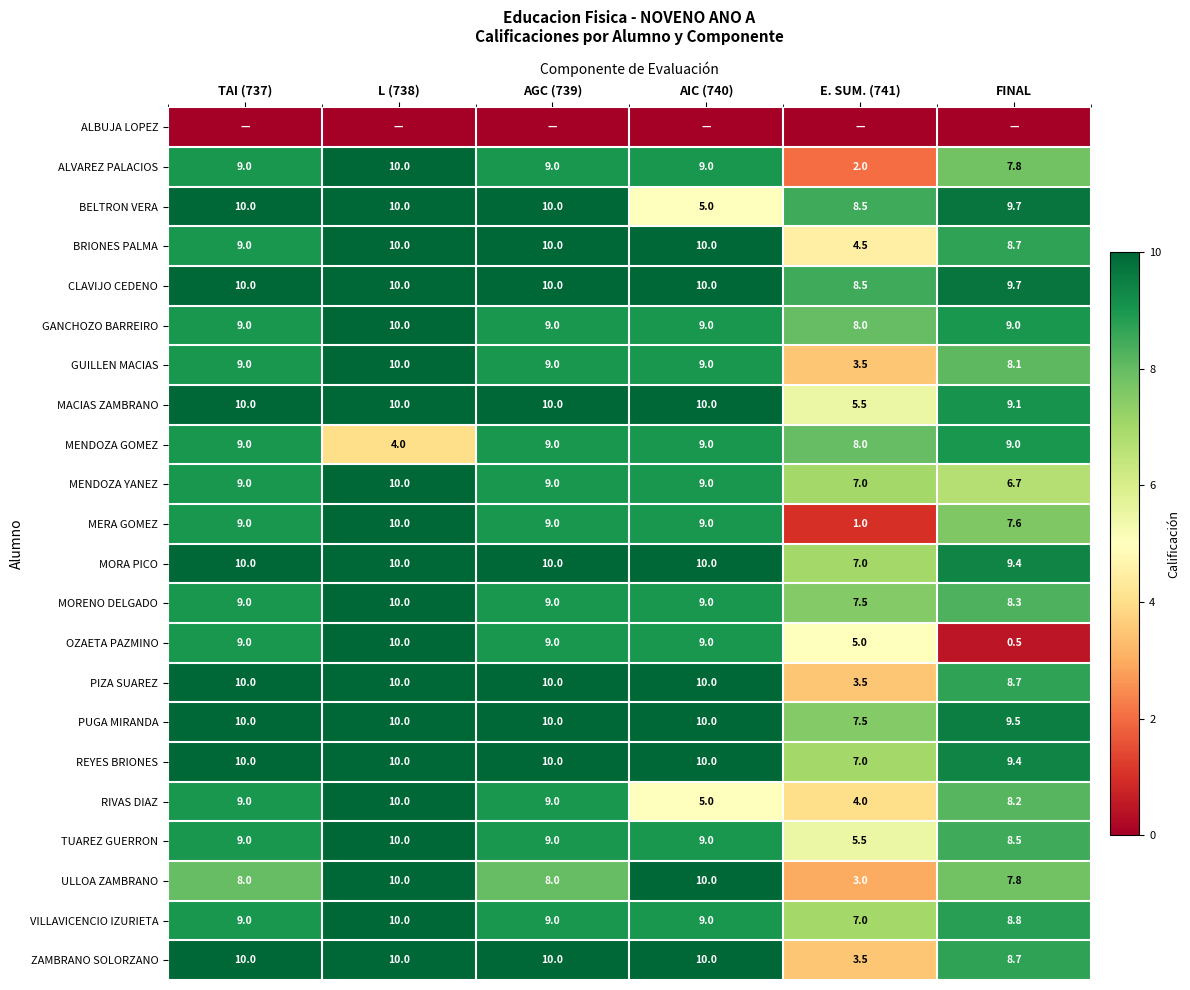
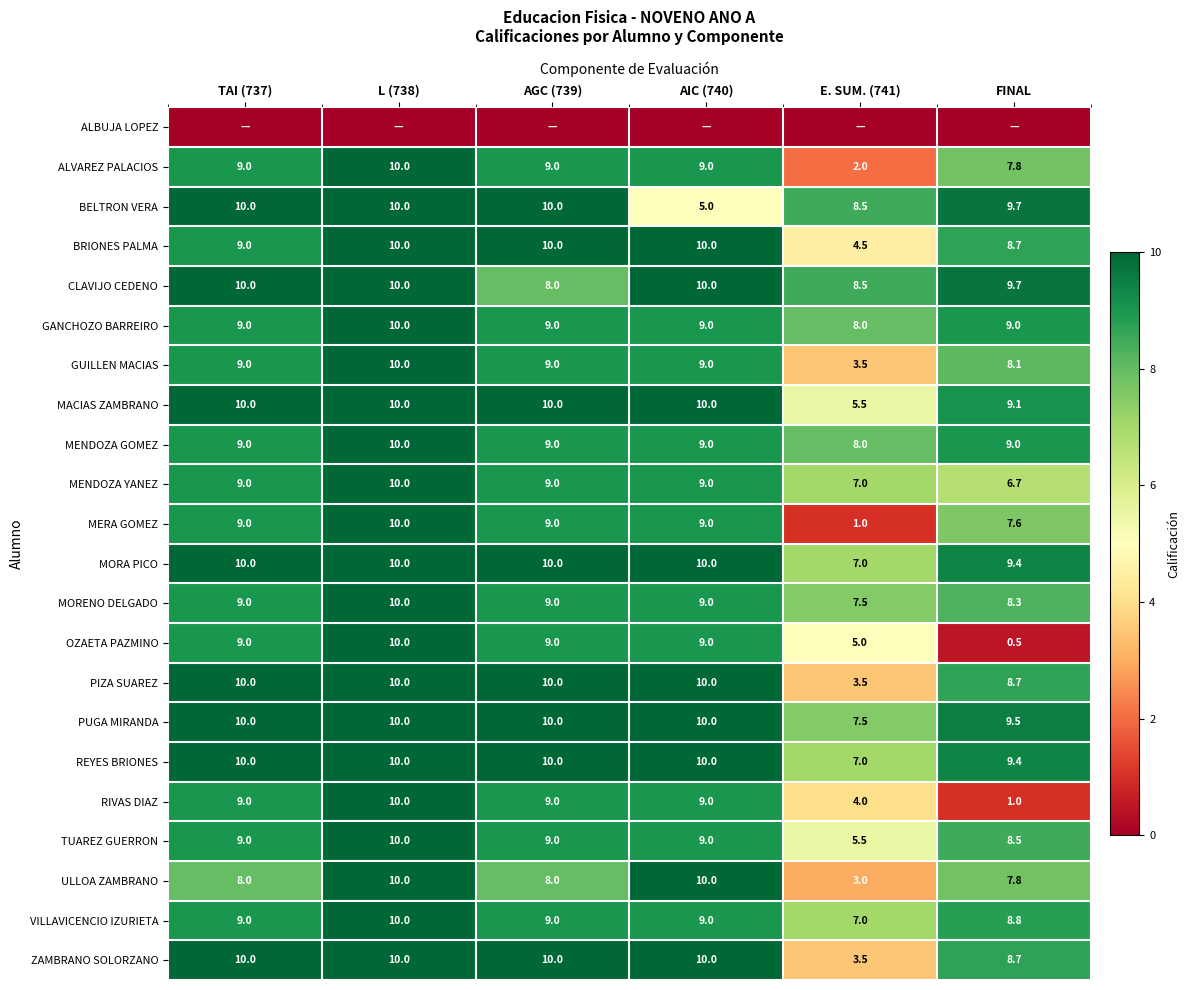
CLAVIJO CEDENO, AGC (739): 10.0 -> 8.0
MENDOZA GOMEZ, L (738): 4.0 -> 10.0
RIVAS DIAZ, AIC (740): 5.0 -> 9.0
RIVAS DIAZ, FINAL: 8.2 -> 1.0
